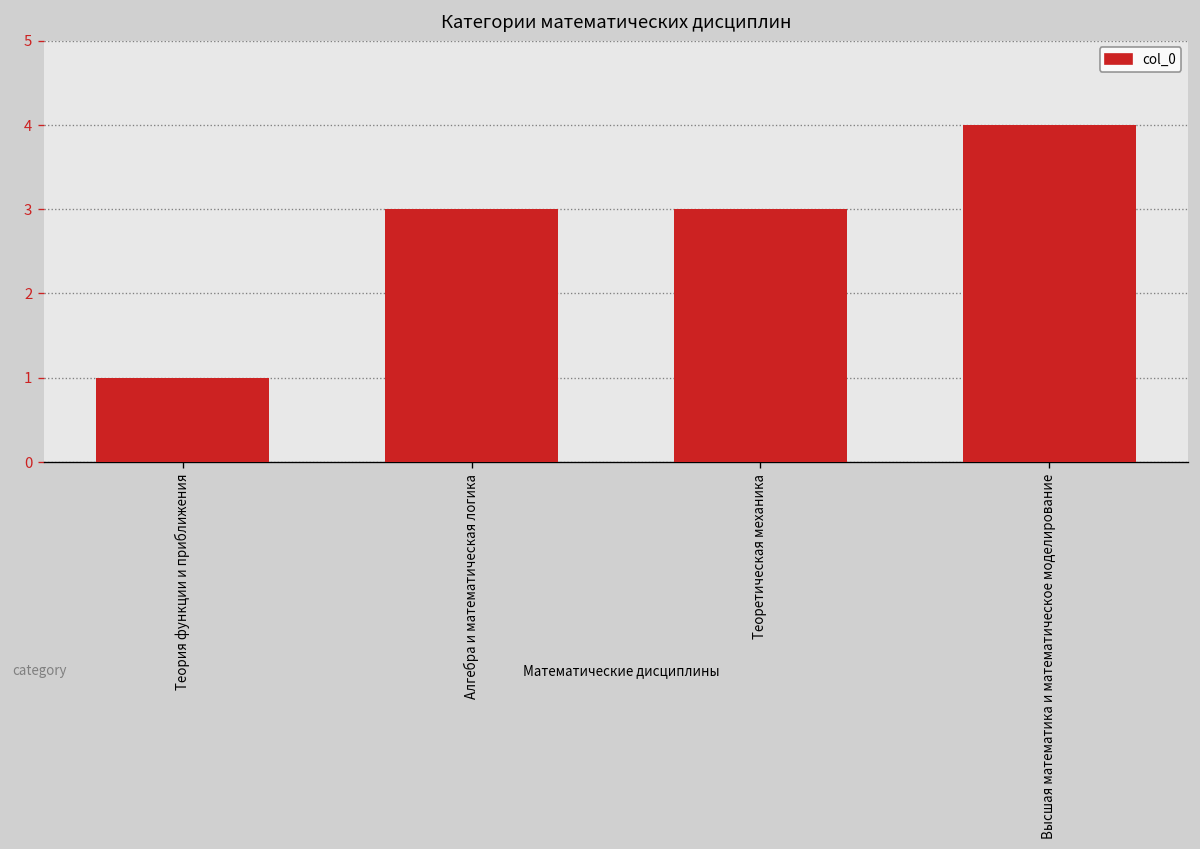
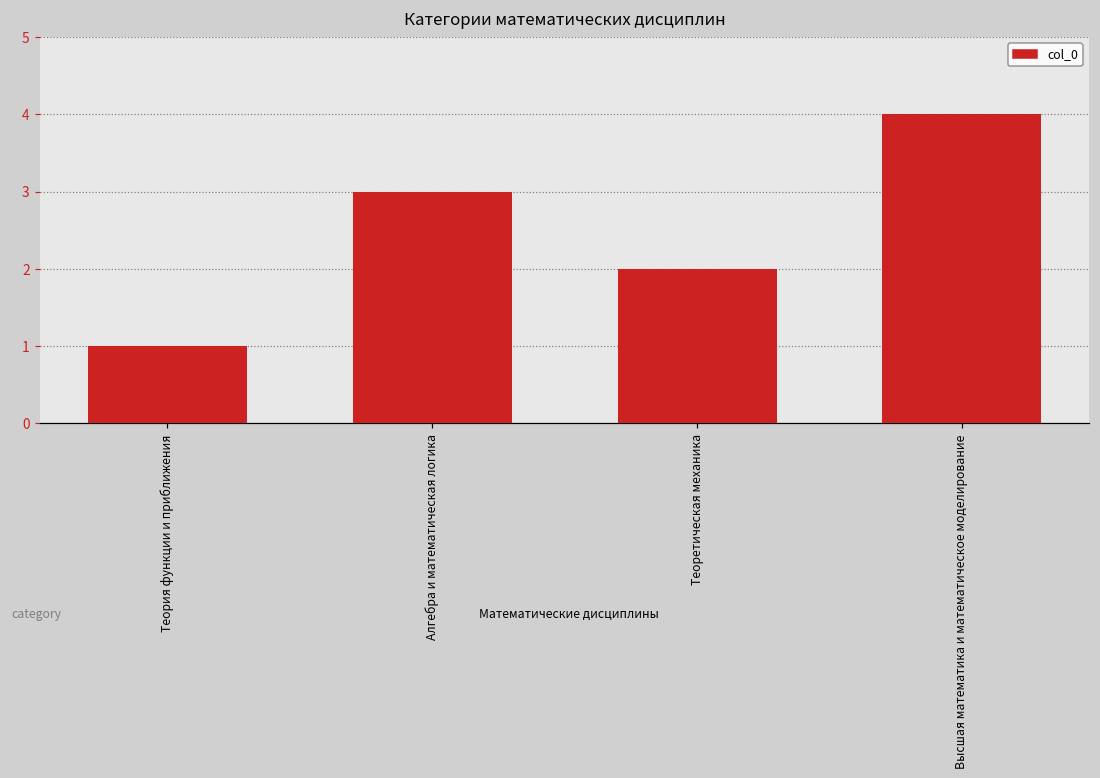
Теоретическая механика: 3 -> 2
